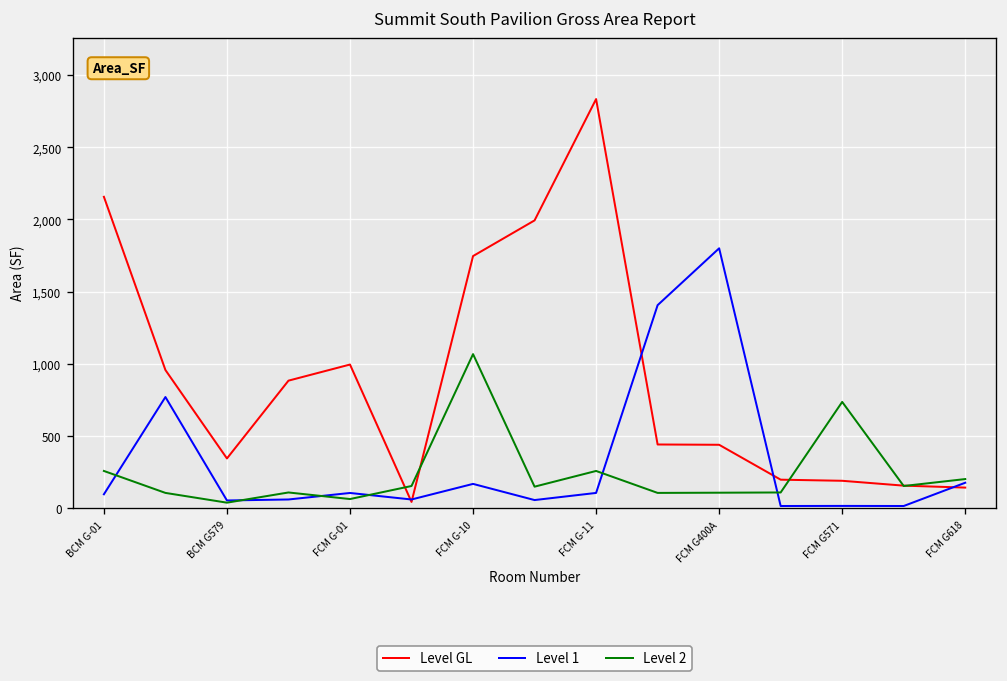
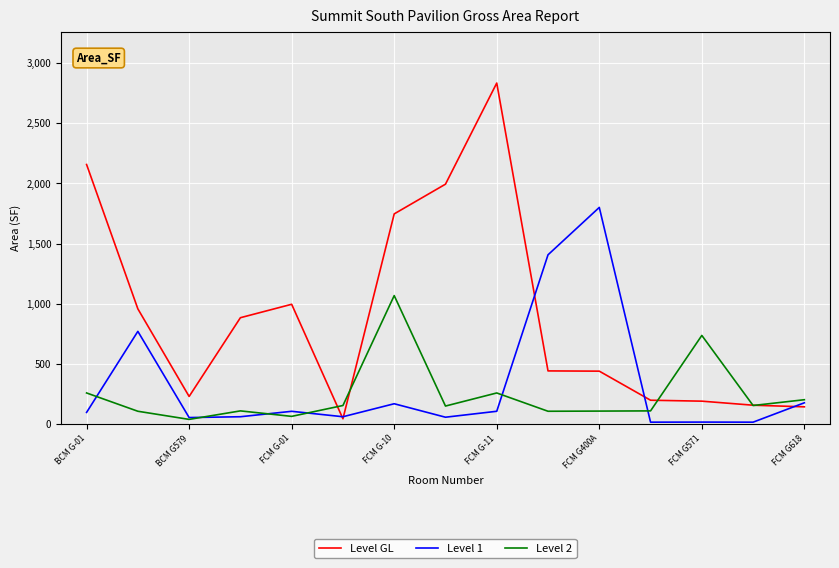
Level GL, BCM G579: 340 -> 230
